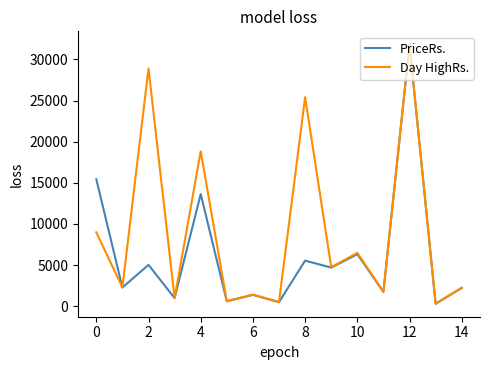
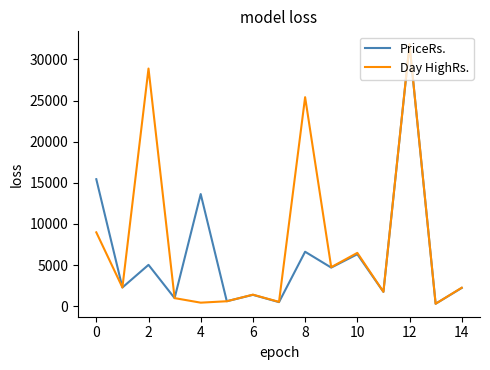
Day HighRs., 4: 19000 -> 0
PriceRs., 8: 6000 -> 7000
